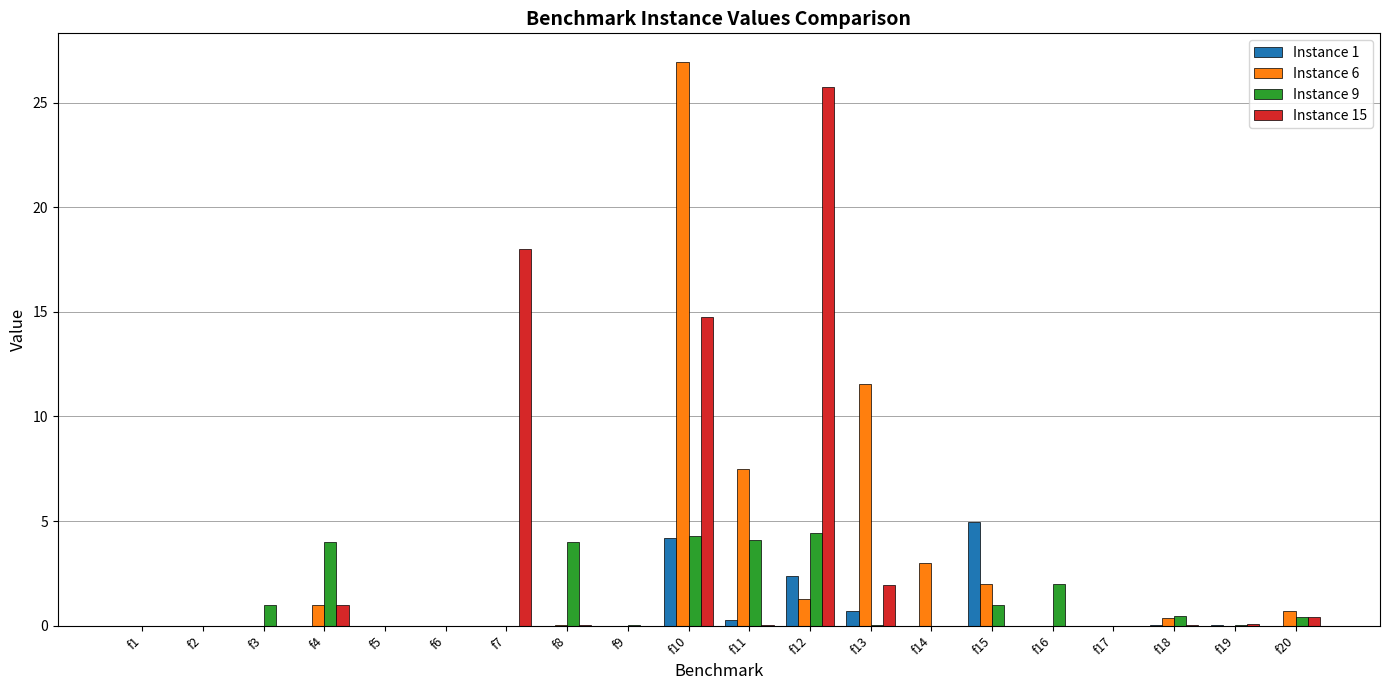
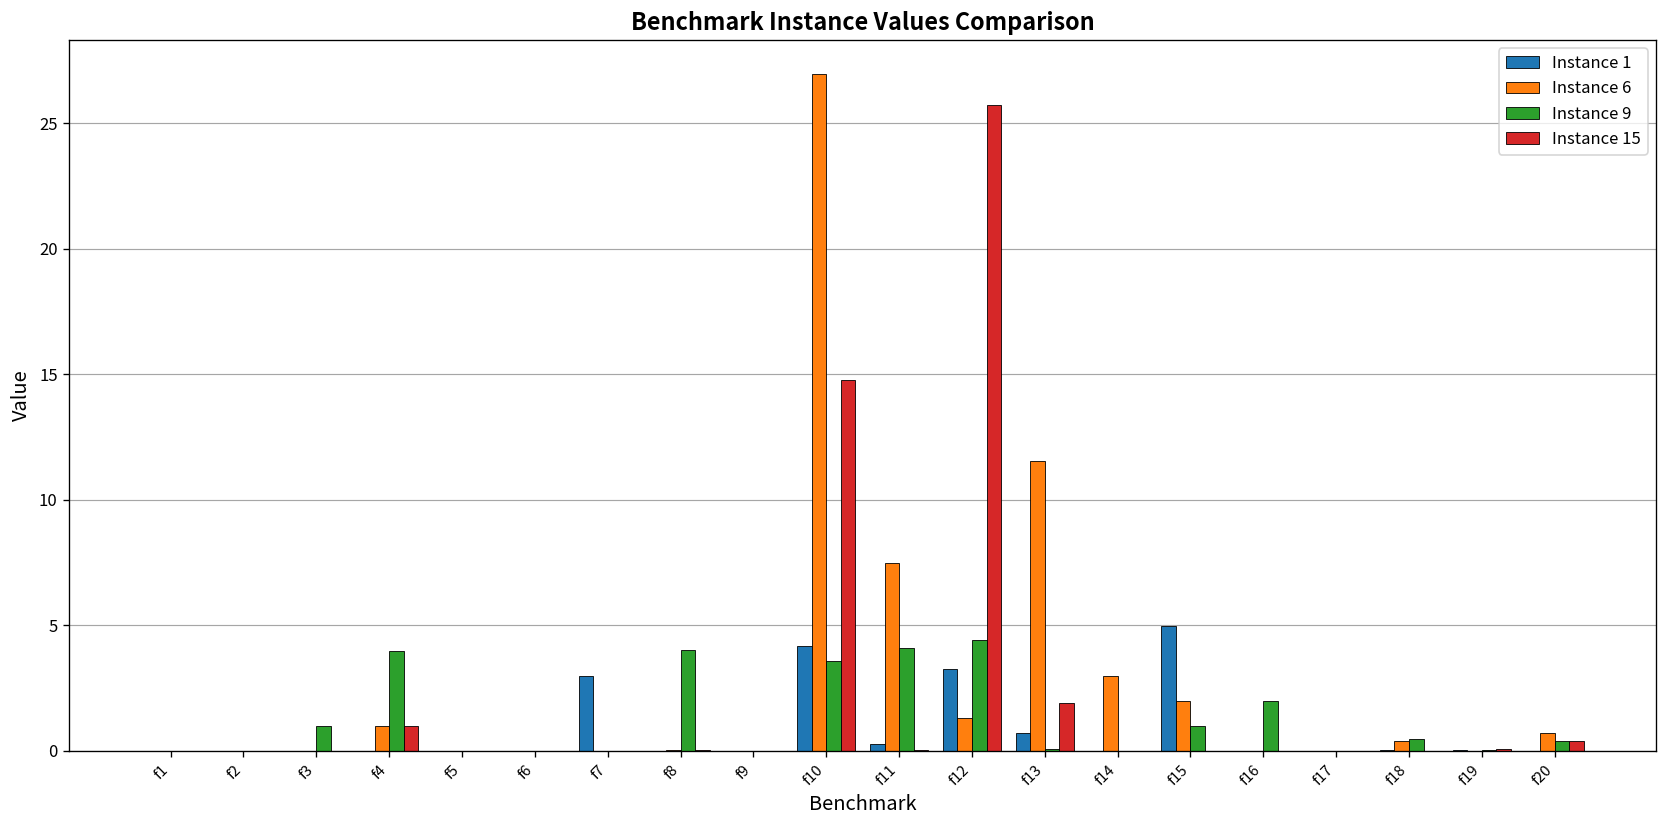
Instance 1, f7: 0 -> 3
Instance 15, f7: 18 -> 0
Instance 9, f10: 4.3 -> 3.6
Instance 1, f12: 2.4 -> 3.3
